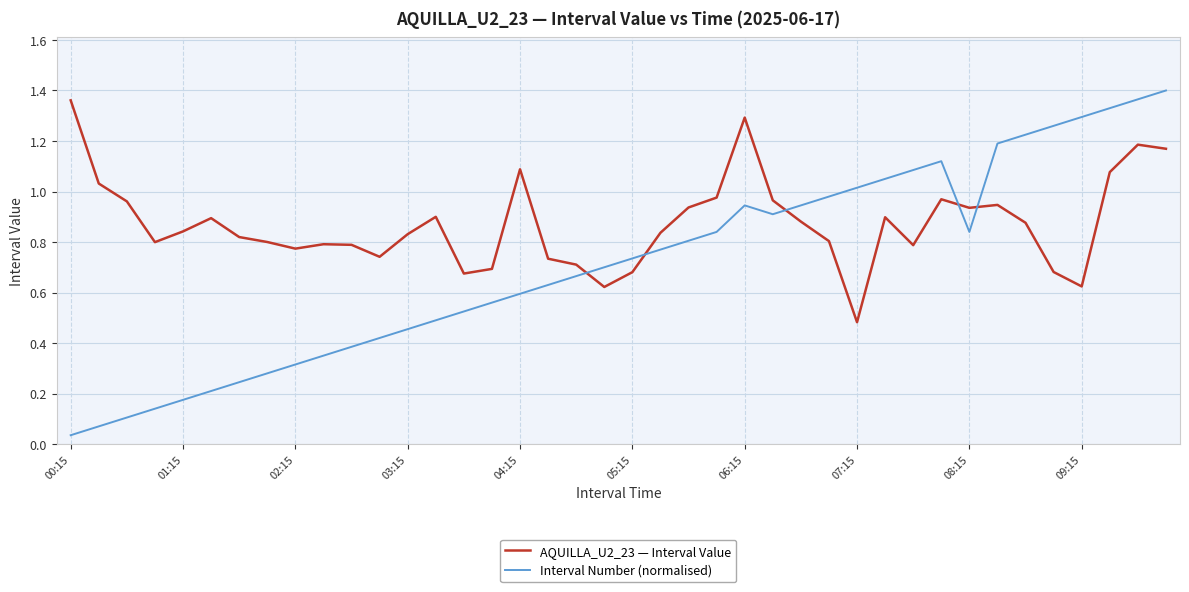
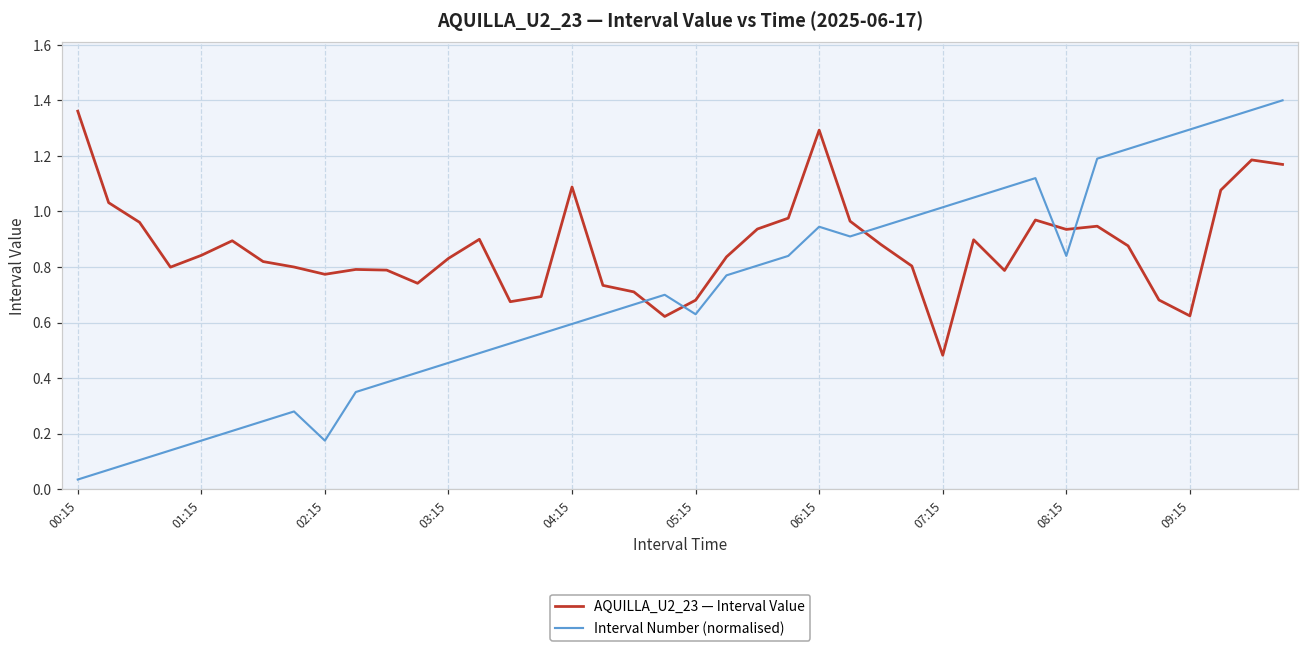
Interval Number (normalised), 02:15: 0.32 -> 0.18
Interval Number (normalised), 05:15: 0.74 -> 0.63
